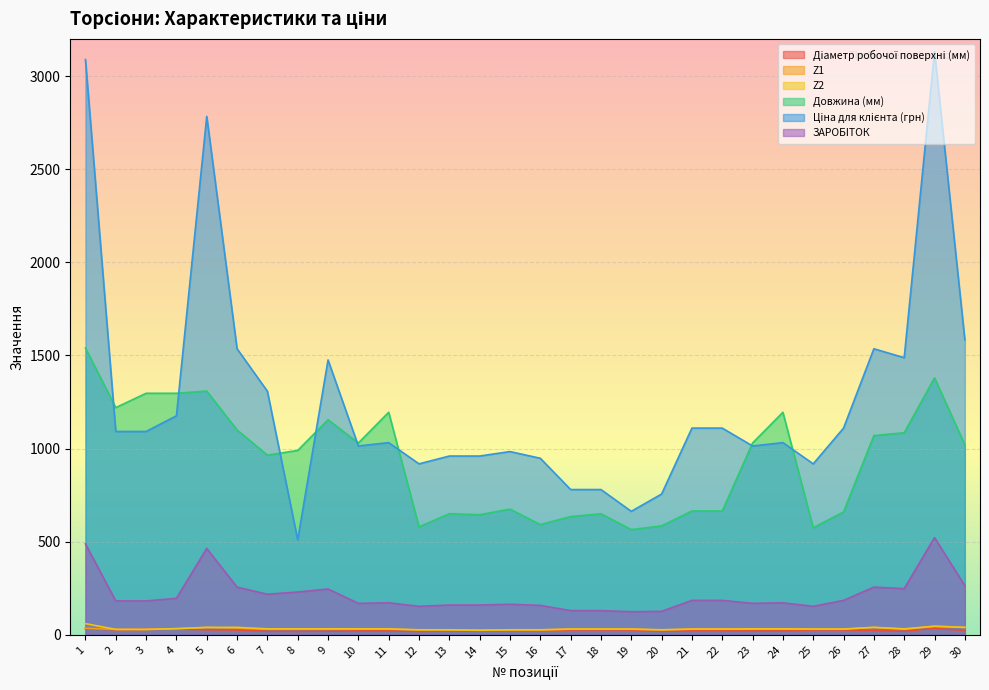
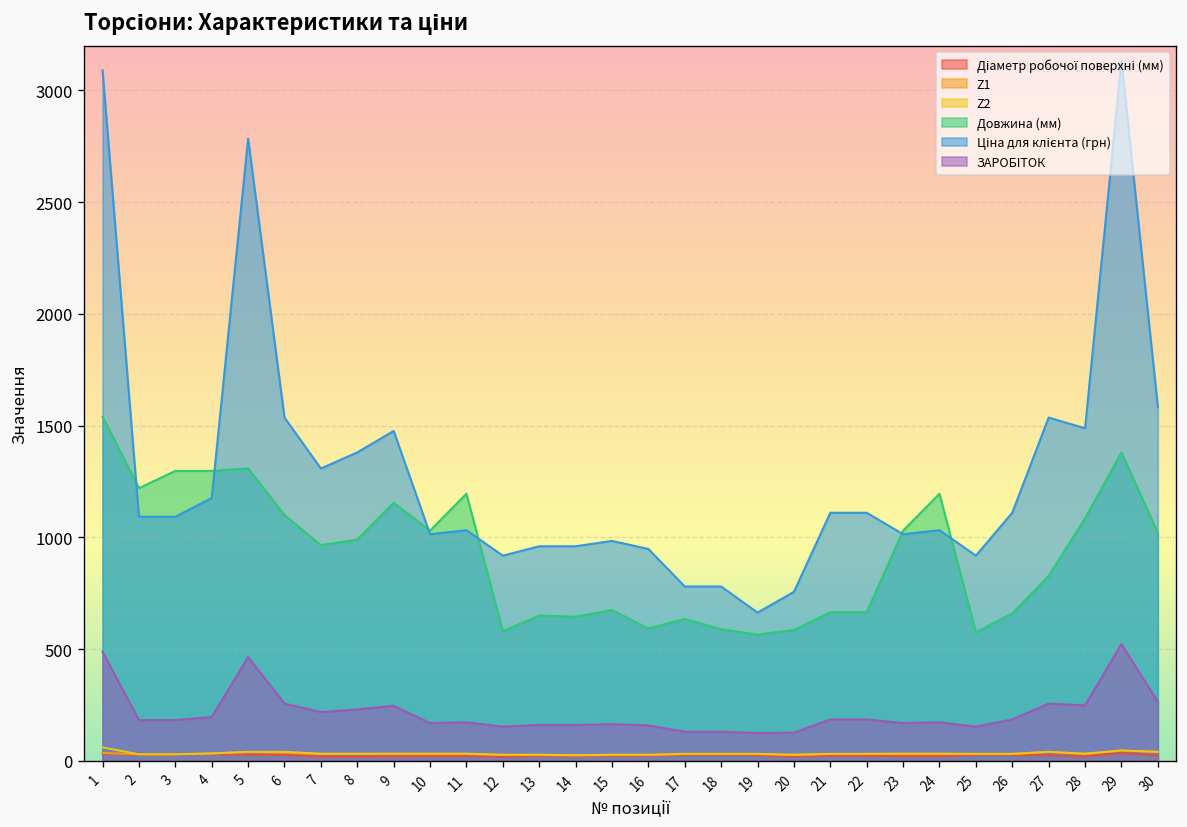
Ціна для клієнта (грн), 8: 510 -> 1380
Довжина (мм), 18: 650 -> 590
Довжина (мм), 27: 1070 -> 830
